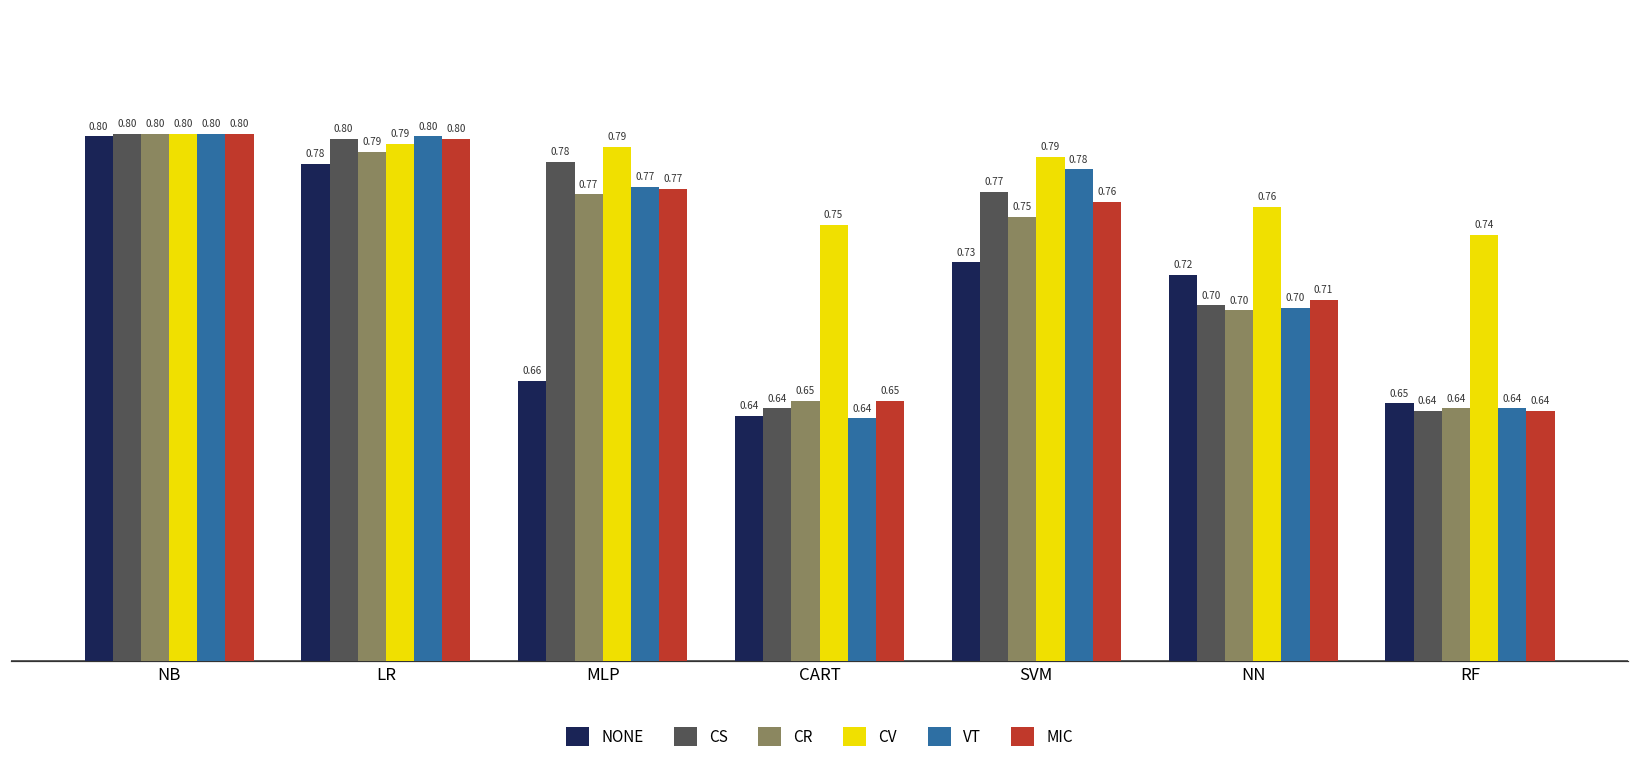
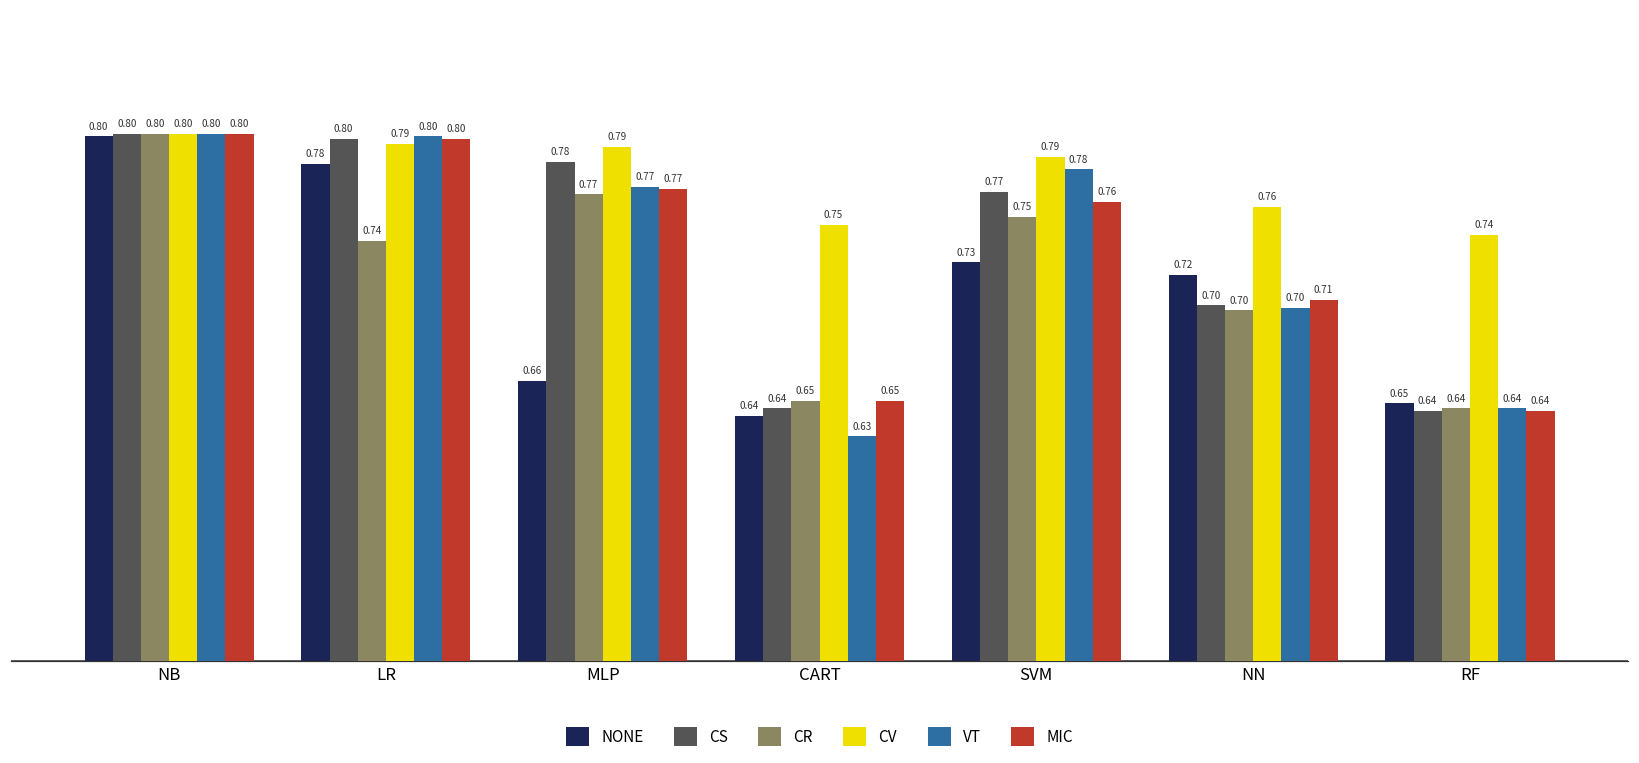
CR, LR: 0.79 -> 0.74
VT, CART: 0.64 -> 0.63
